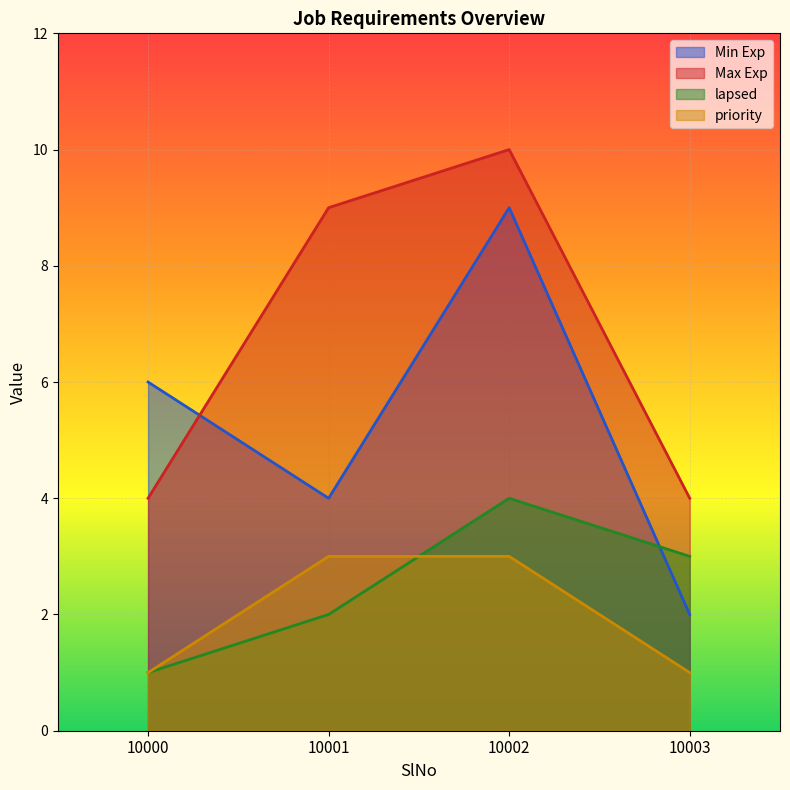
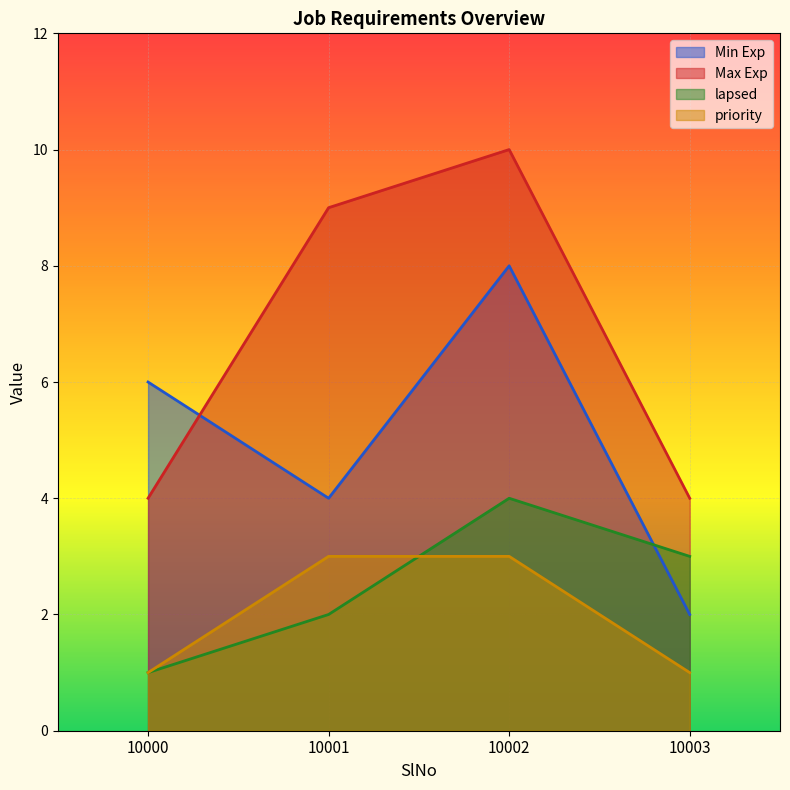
Min Exp, 10002: 9 -> 8
